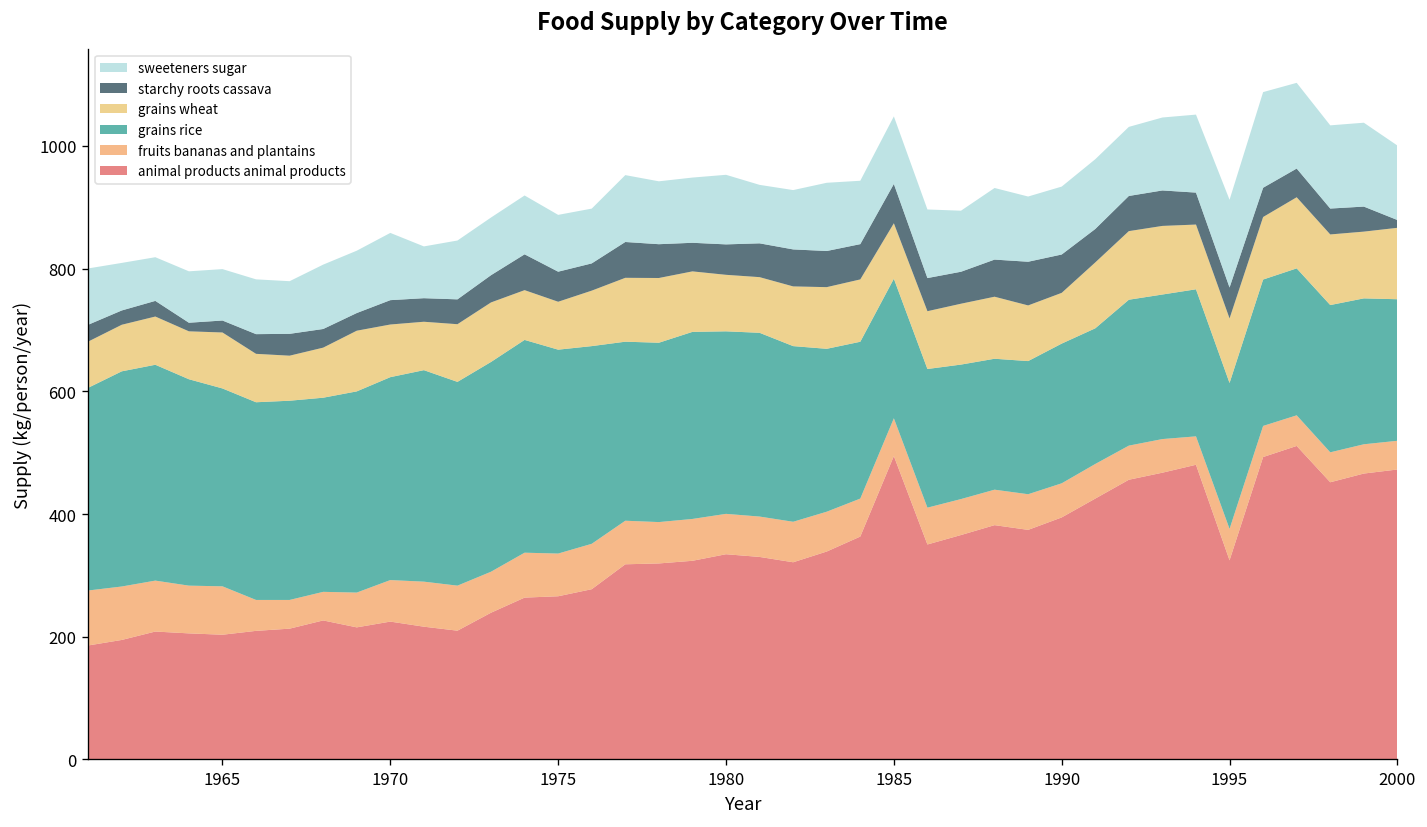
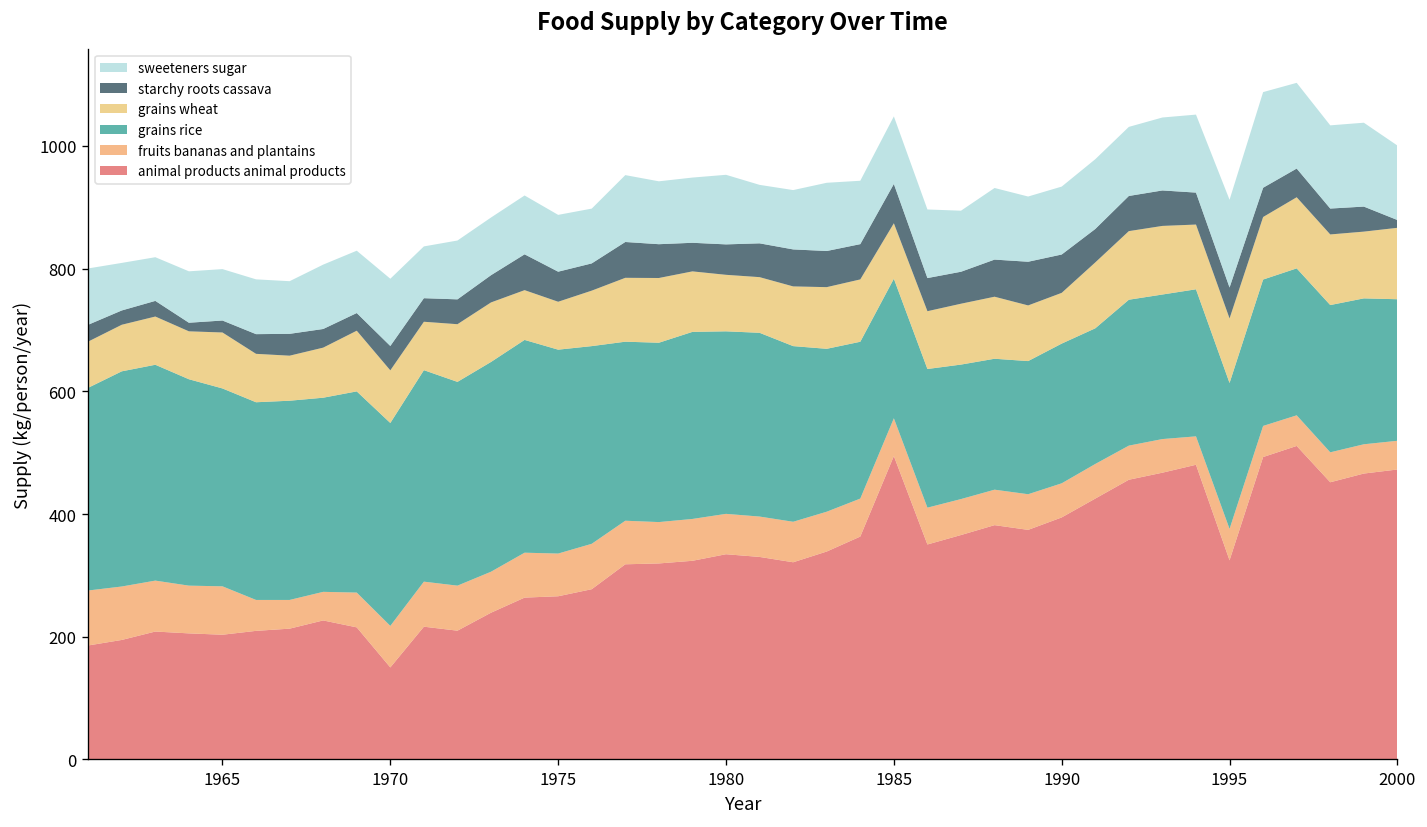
animal products animal products, 1970: 220 -> 150
